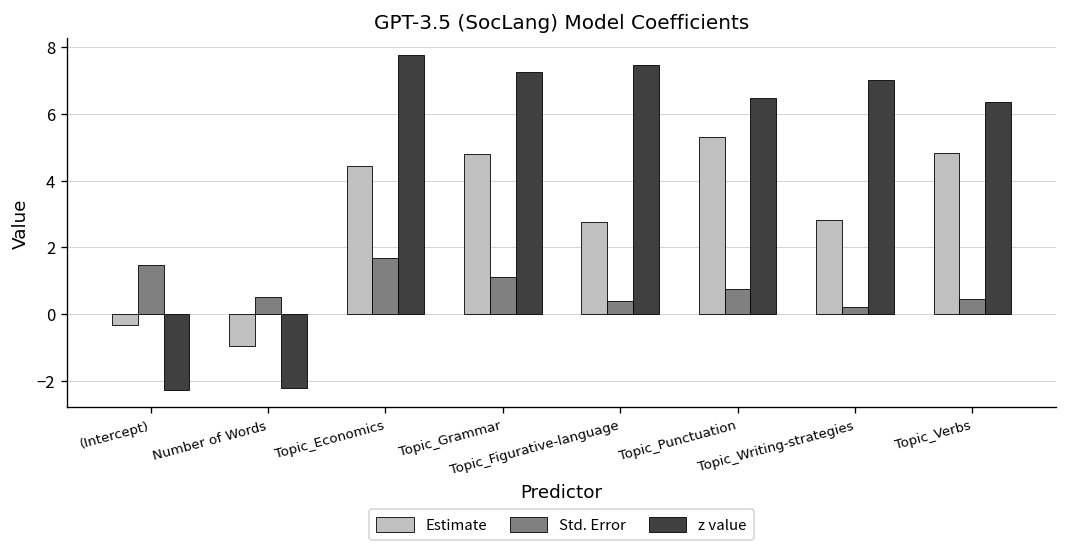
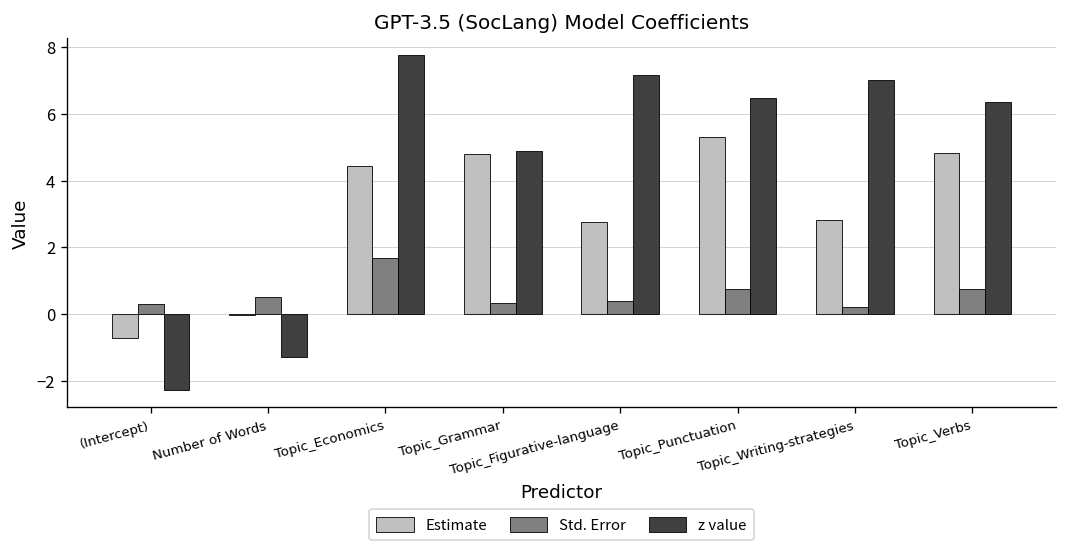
Estimate, (Intercept): -0.3 -> -0.7
Std. Error, (Intercept): 1.5 -> 0.3
Estimate, Number of Words: -1.0 -> 0.0
z value, Number of Words: -2.2 -> -1.3
Std. Error, Topic_Grammar: 1.1 -> 0.3
z value, Topic_Grammar: 7.3 -> 4.9
z value, Topic_Figurative-language: 7.5 -> 7.2
Std. Error, Topic_Verbs: 0.5 -> 0.8
